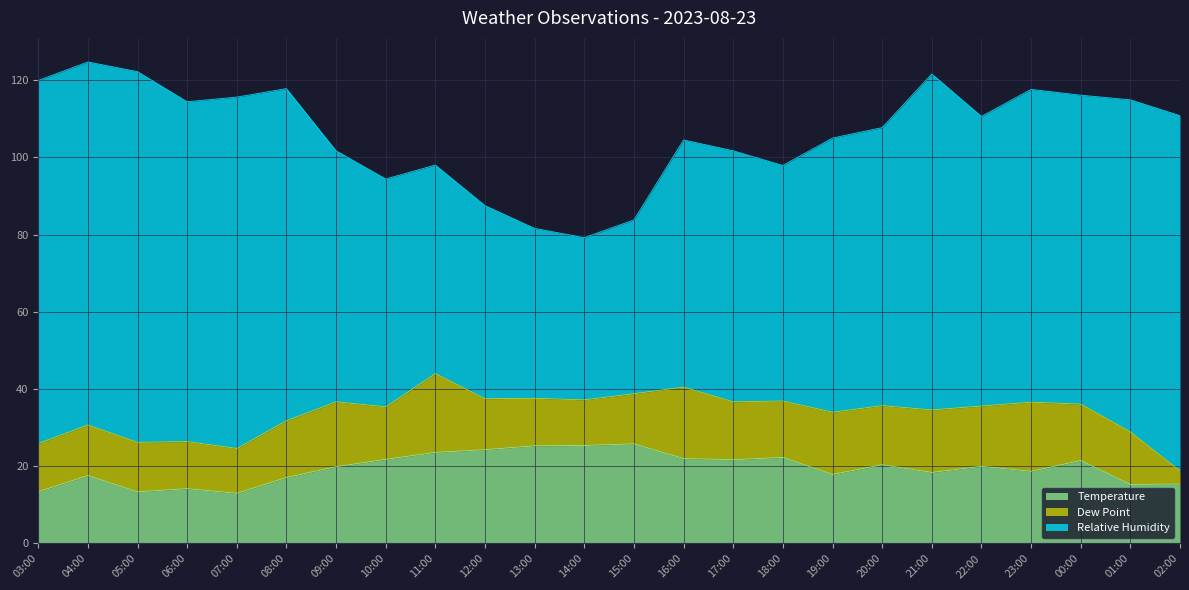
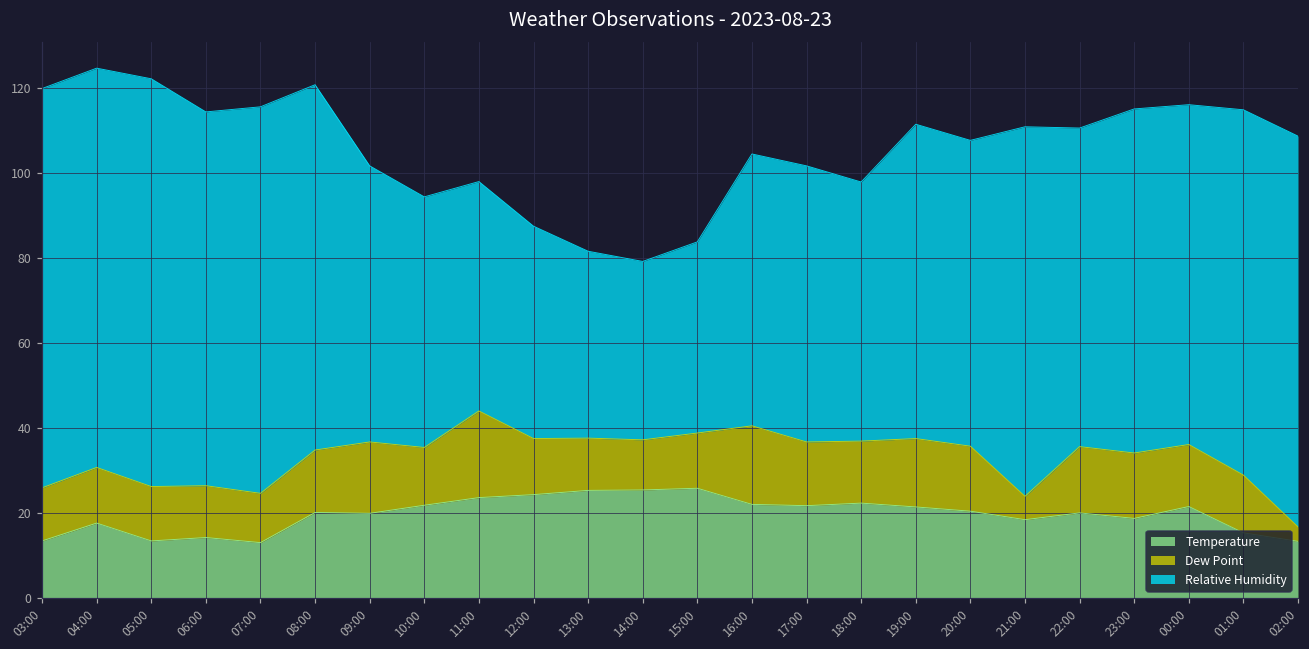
Temperature, 08:00: 17 -> 20
Temperature, 19:00: 18 -> 21
Relative Humidity, 19:00: 71 -> 74
Dew Point, 21:00: 16 -> 6
Dew Point, 23:00: 18 -> 15
Temperature, 02:00: 15 -> 13
